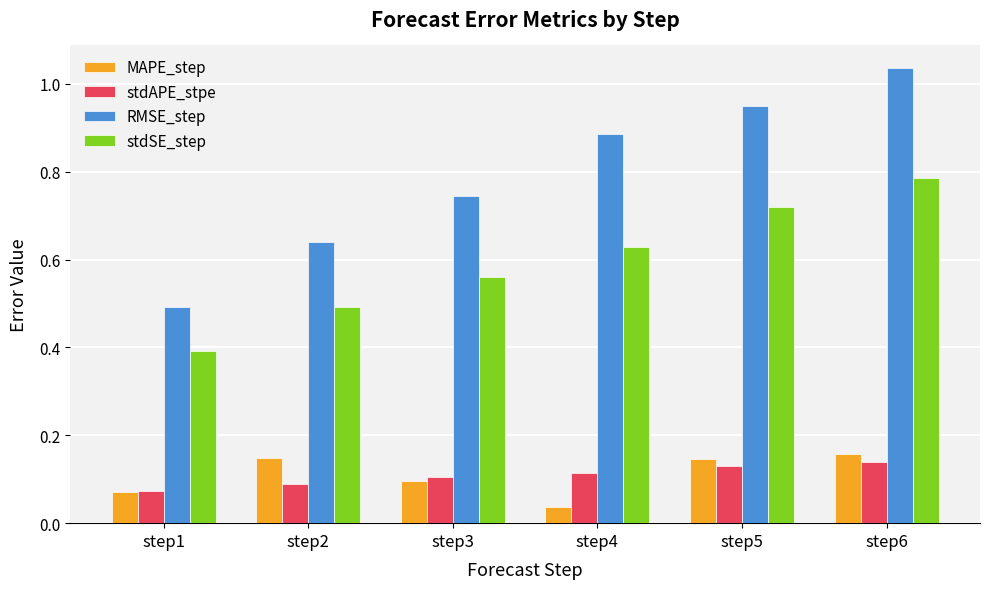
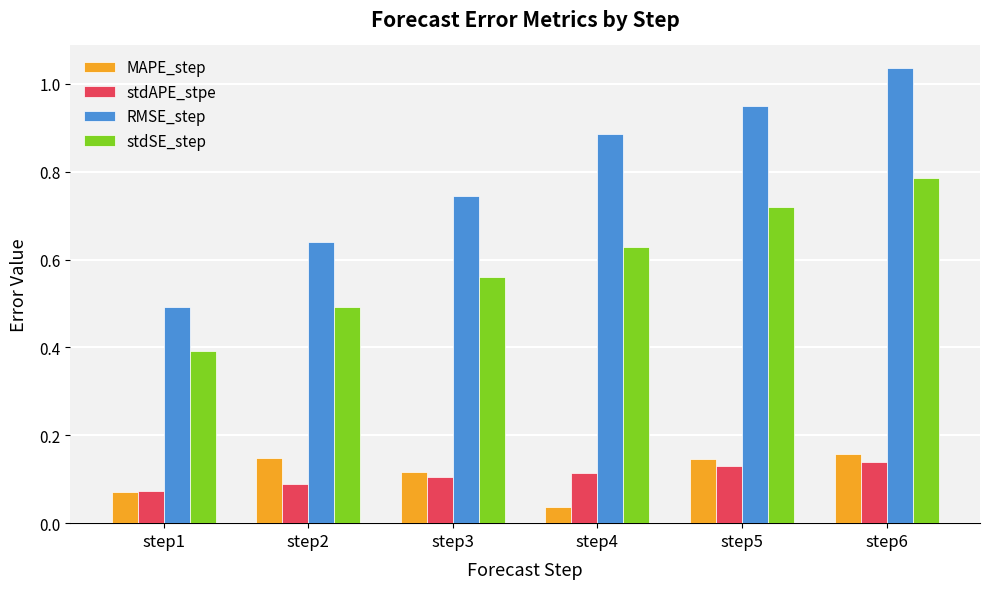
MAPE_step, step3: 0.10 -> 0.12
